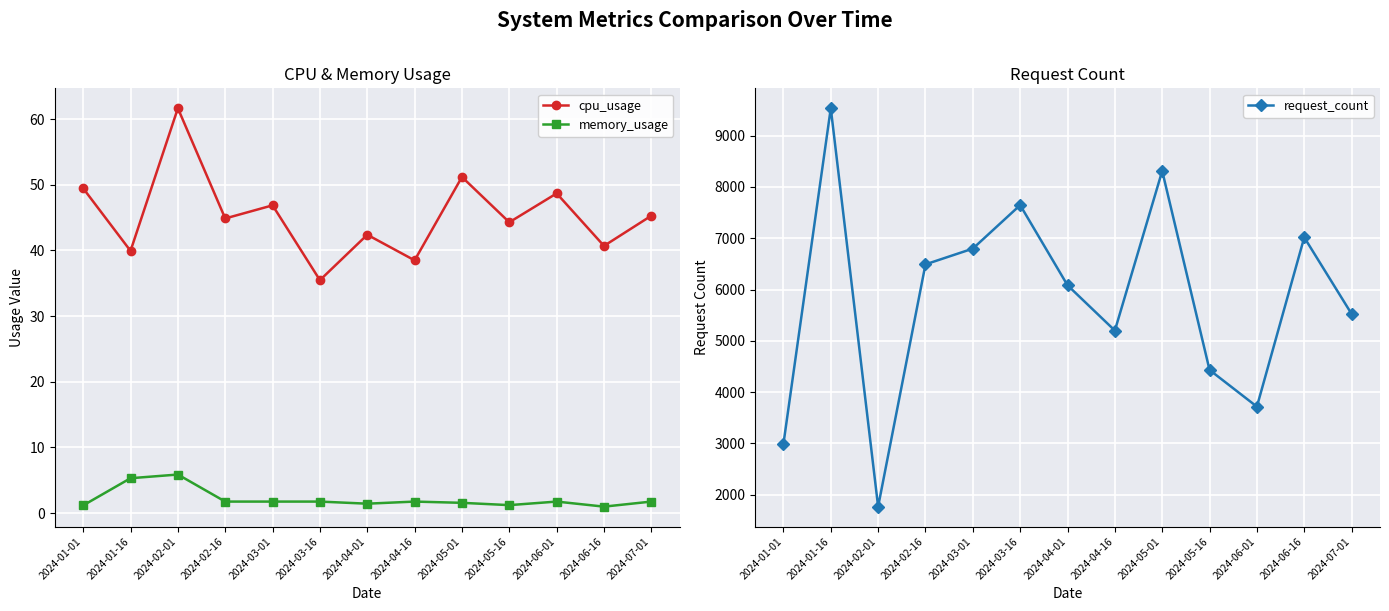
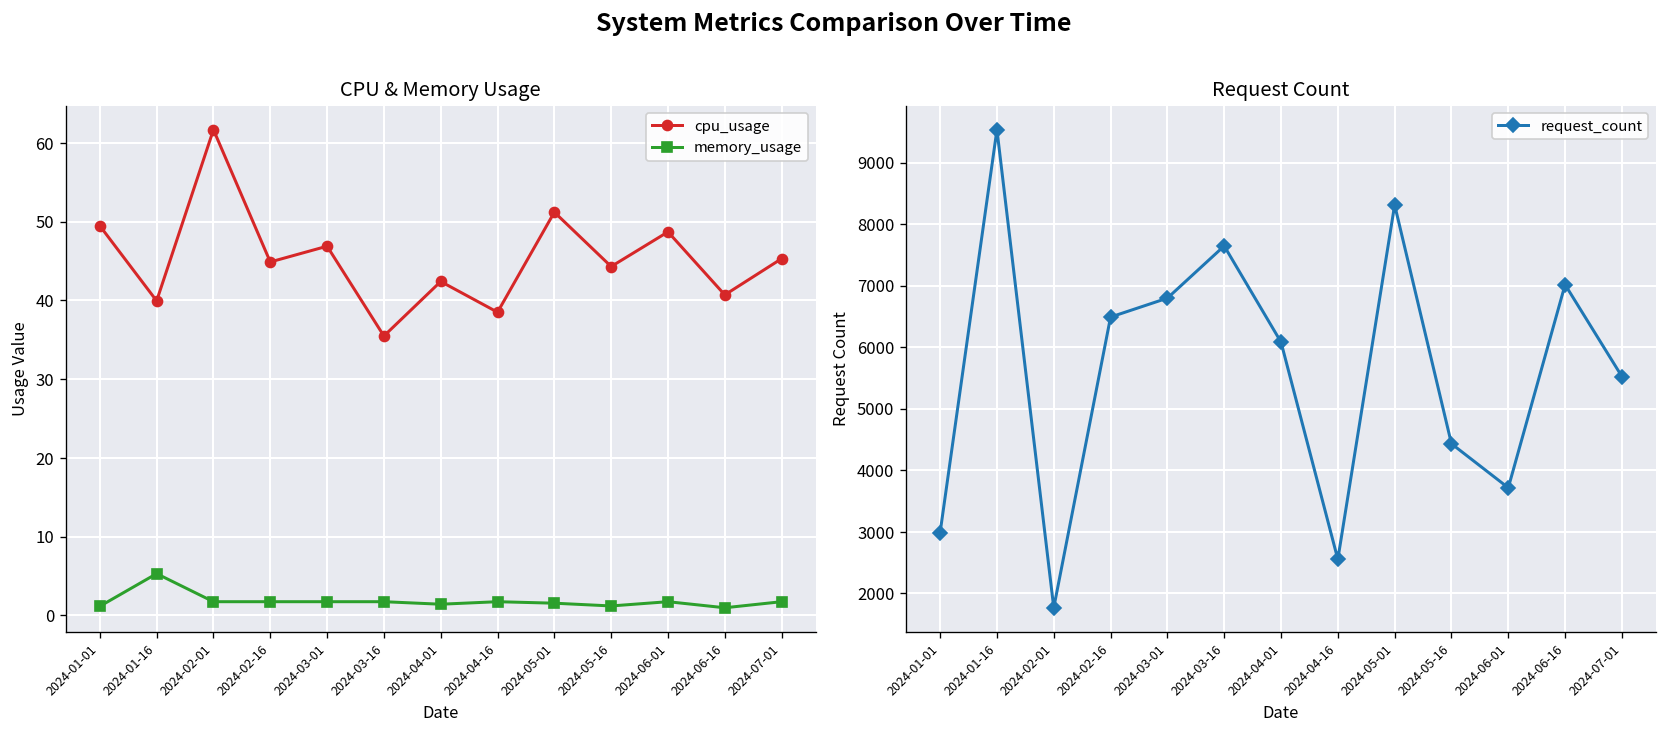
CPU & Memory Usage, memory_usage, 2024-02-01: 6 -> 2
Request Count, 2024-04-16: 5200 -> 2600
